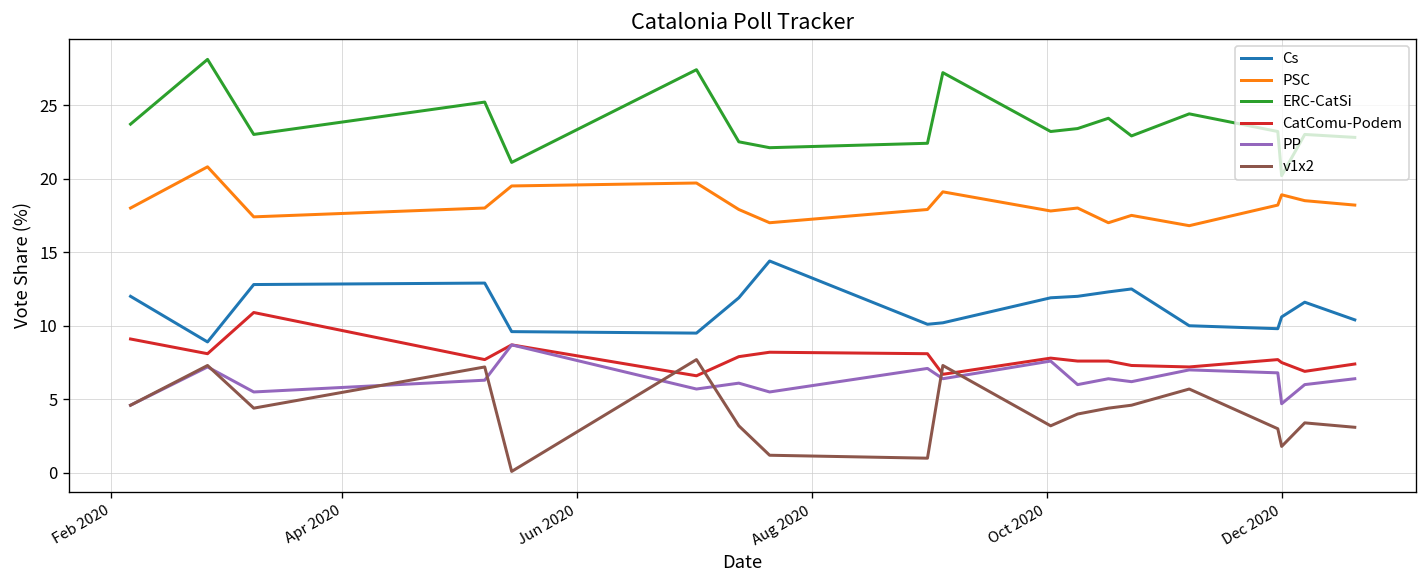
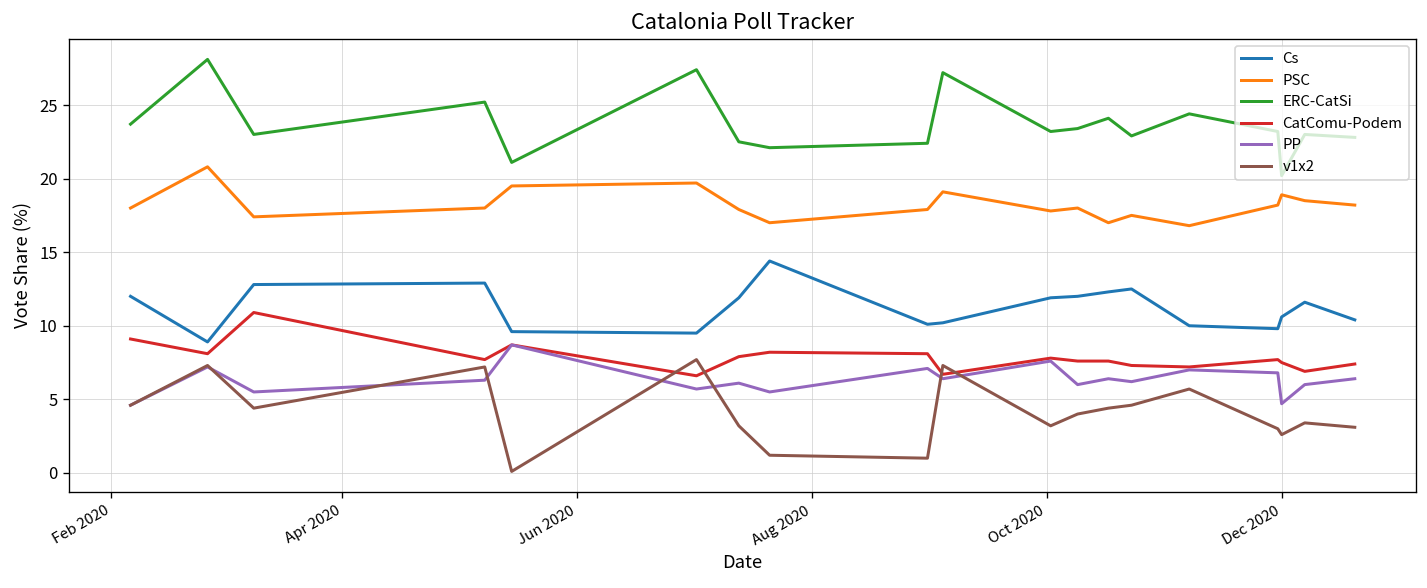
v1x2, Dec 2020: 1.8 -> 2.6
